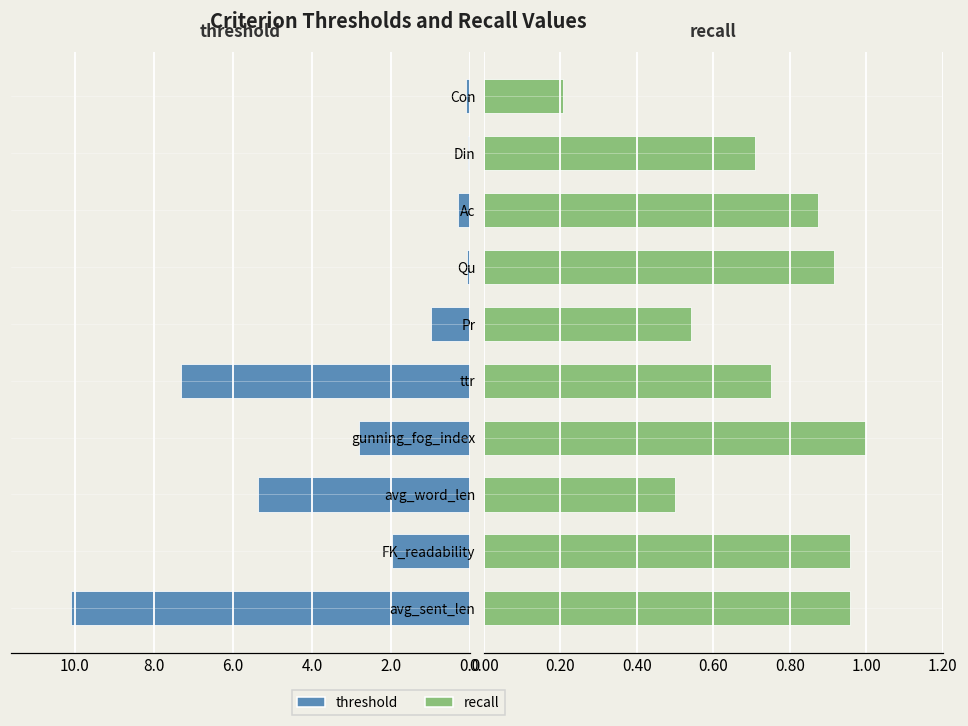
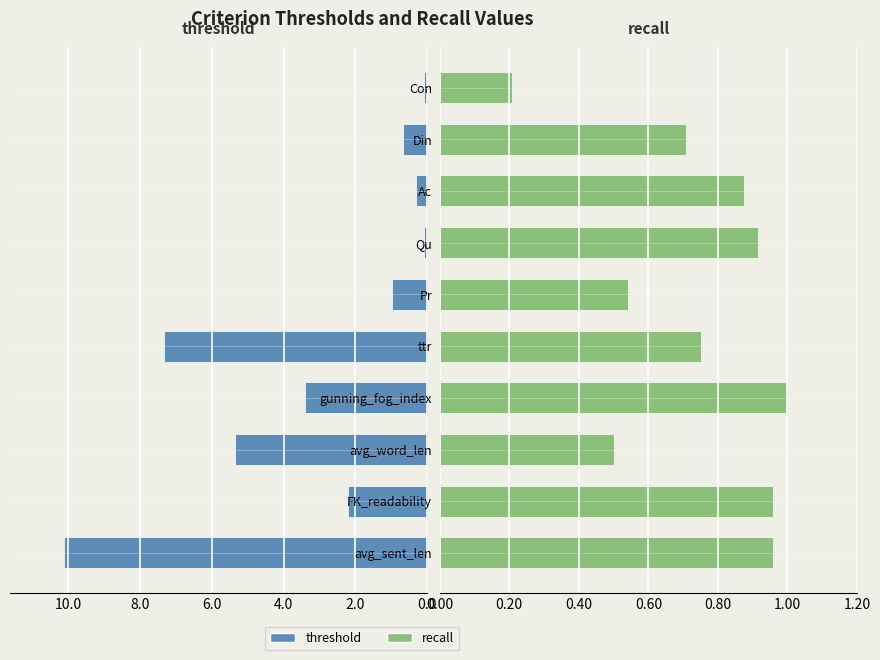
threshold, Din: 0.1 -> 0.7
threshold, gunning_fog_index: 2.8 -> 3.4
threshold, FK_readability: 2.0 -> 2.2
